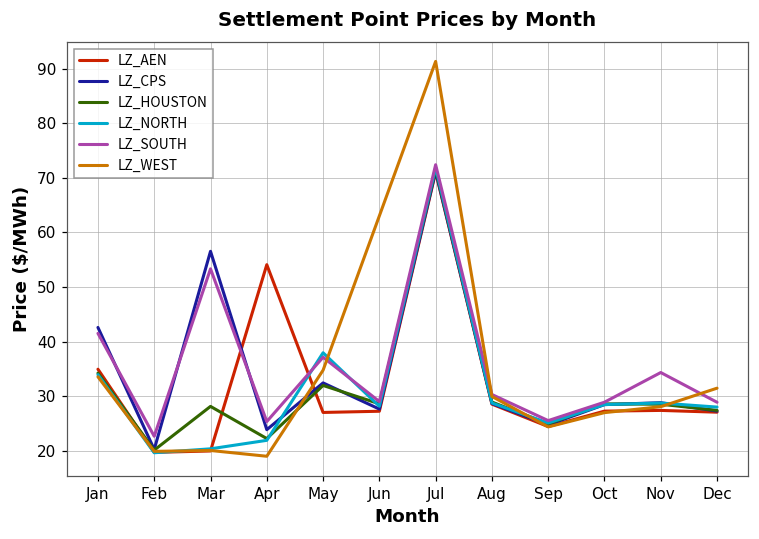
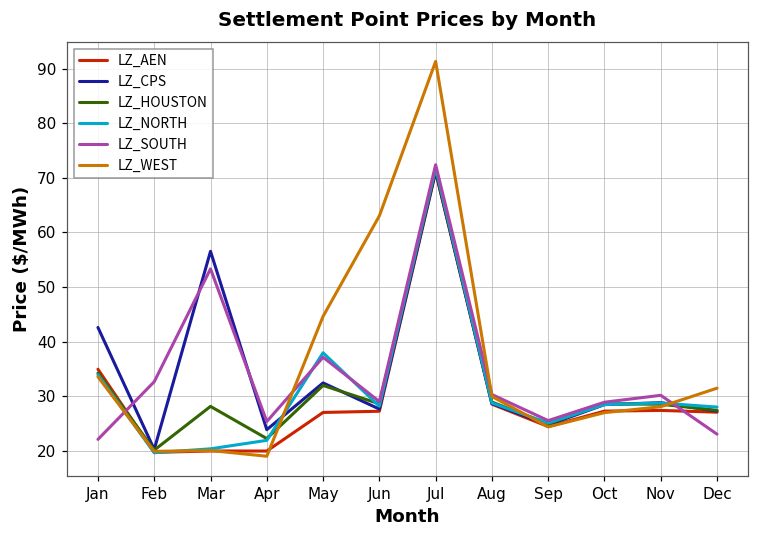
LZ_SOUTH, Jan: 42 -> 22
LZ_SOUTH, Feb: 23 -> 33
LZ_AEN, Apr: 54 -> 20
LZ_WEST, May: 35 -> 45
LZ_SOUTH, Nov: 34 -> 30
LZ_SOUTH, Dec: 29 -> 23
